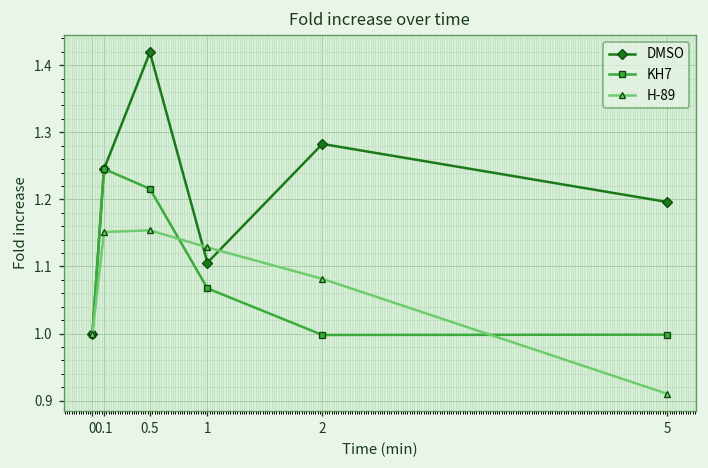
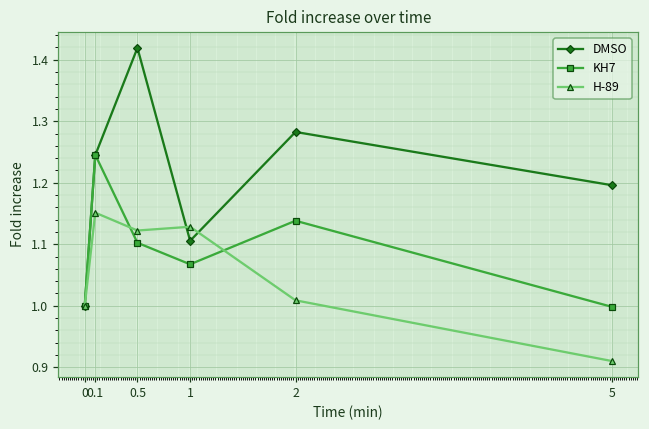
KH7, 0.5: 1.22 -> 1.10
H-89, 0.5: 1.15 -> 1.12
KH7, 2: 1.00 -> 1.14
H-89, 2: 1.08 -> 1.01
